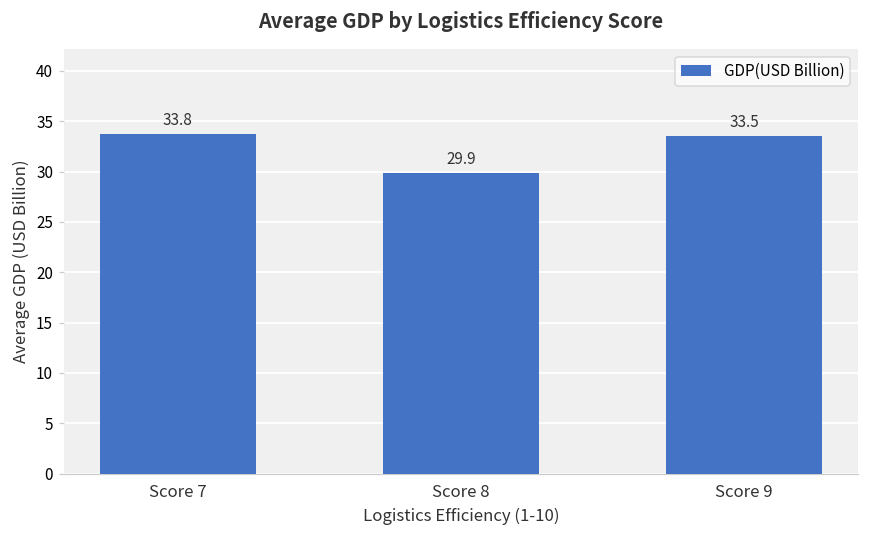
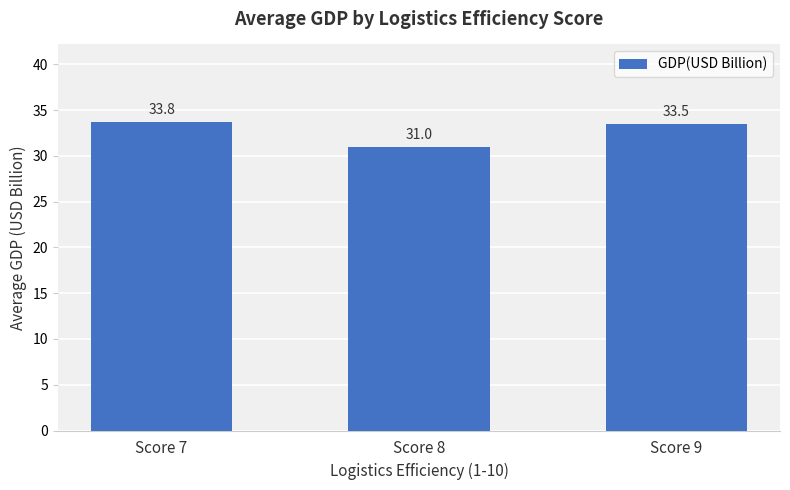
Score 8: 29.9 -> 31.0
